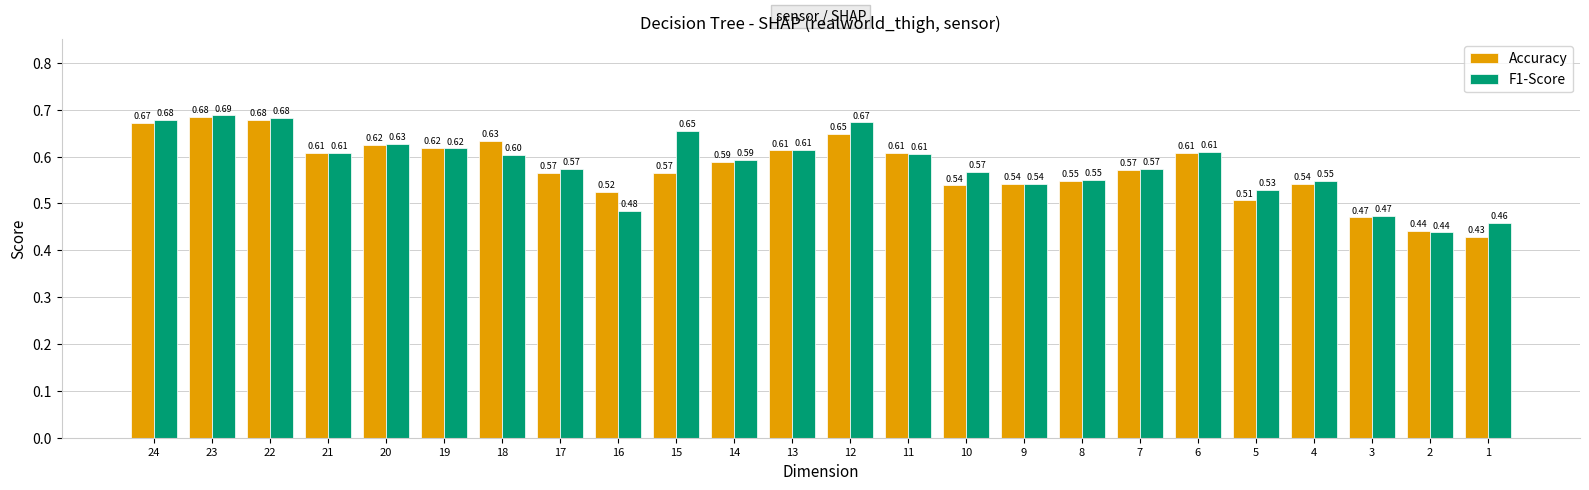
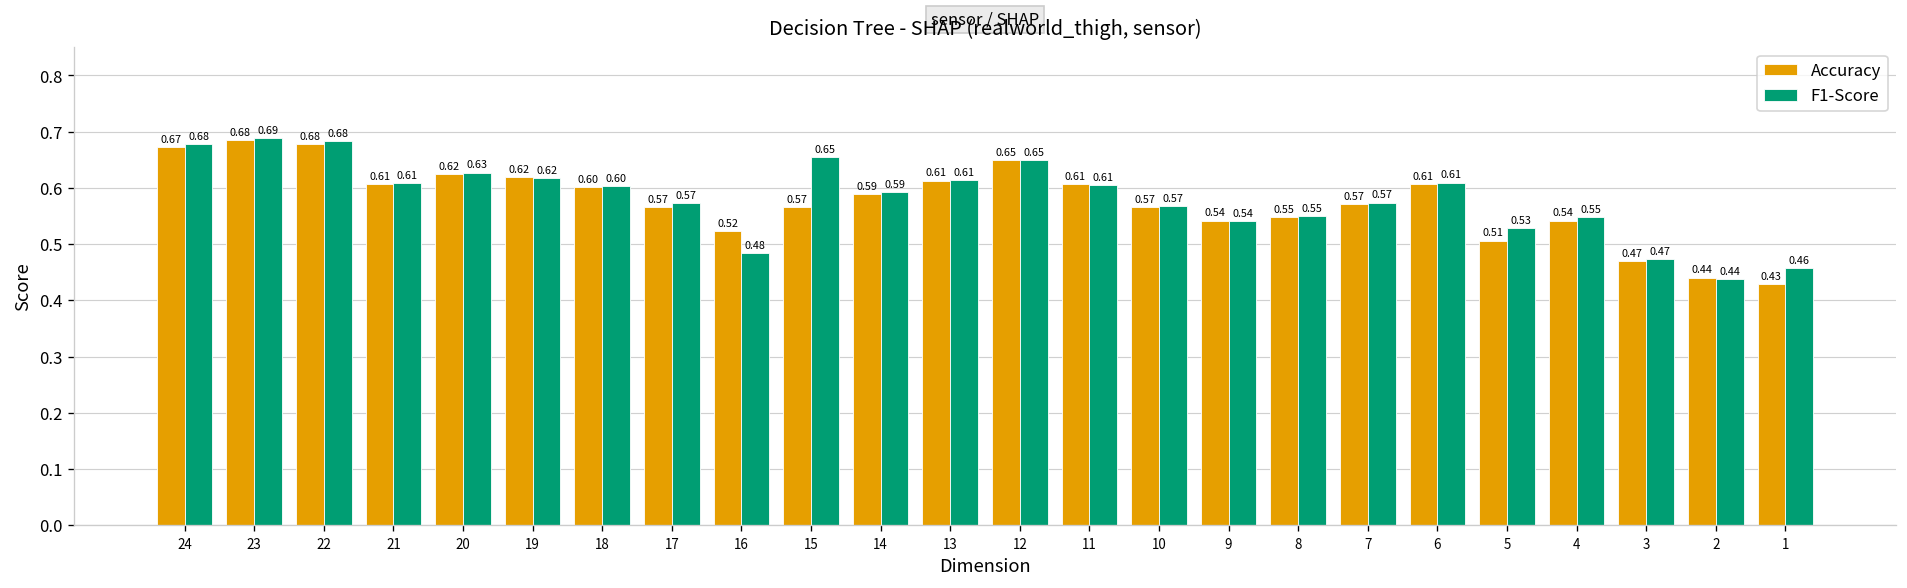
Accuracy, 18: 0.63 -> 0.60
F1-Score, 12: 0.67 -> 0.65
Accuracy, 10: 0.54 -> 0.57
